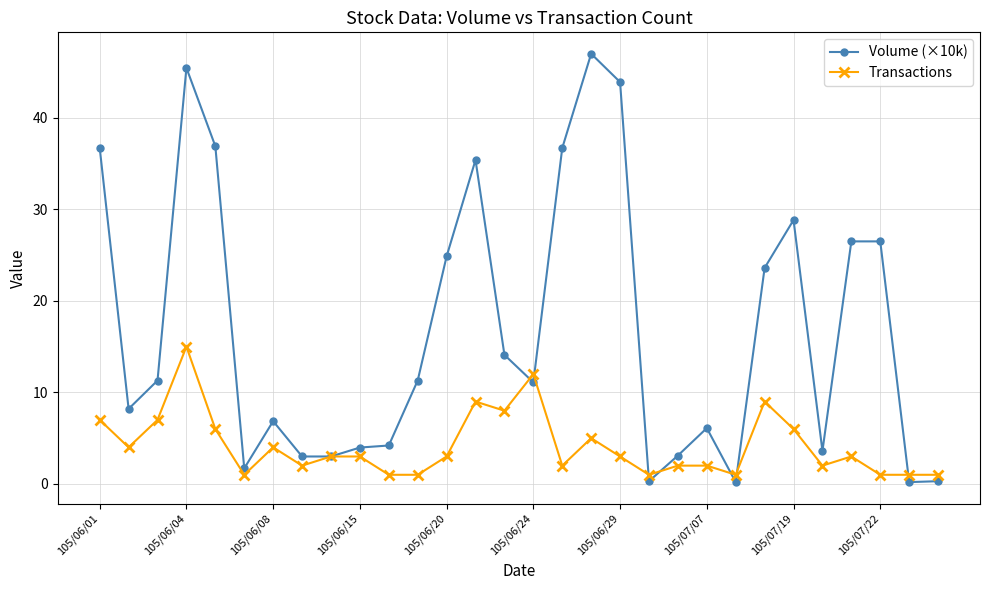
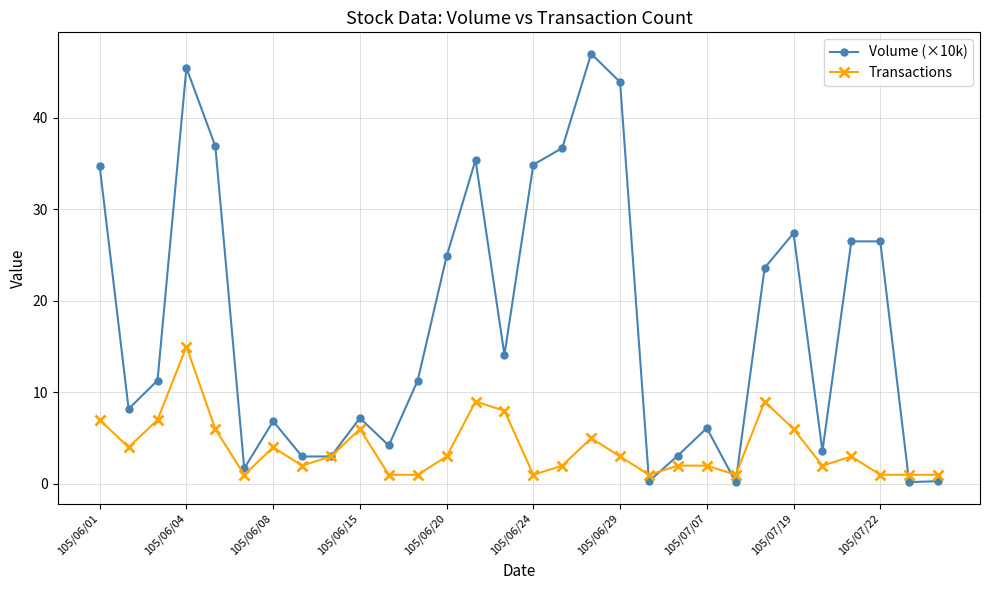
Volume (×10k), 105/06/01: 37 -> 35
Volume (×10k), 105/06/15: 4 -> 7
Transactions, 105/06/15: 3 -> 6
Volume (×10k), 105/06/24: 11 -> 35
Transactions, 105/06/24: 12 -> 1
Volume (×10k), 105/07/19: 29 -> 27
